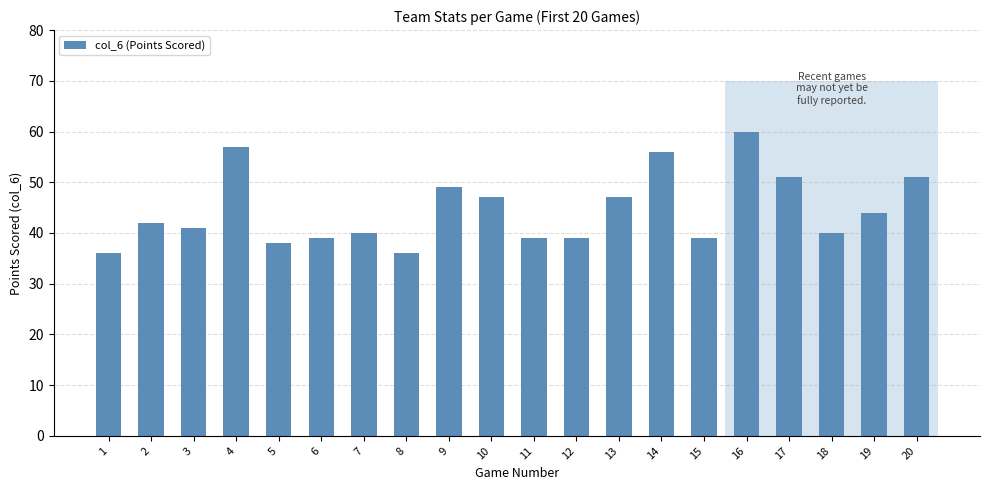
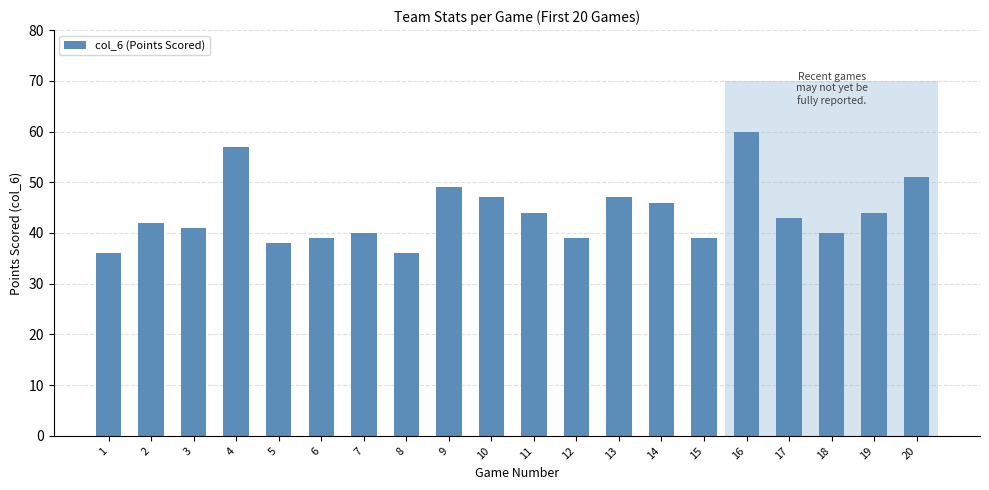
11: 39 -> 44
14: 56 -> 46
17: 51 -> 43
